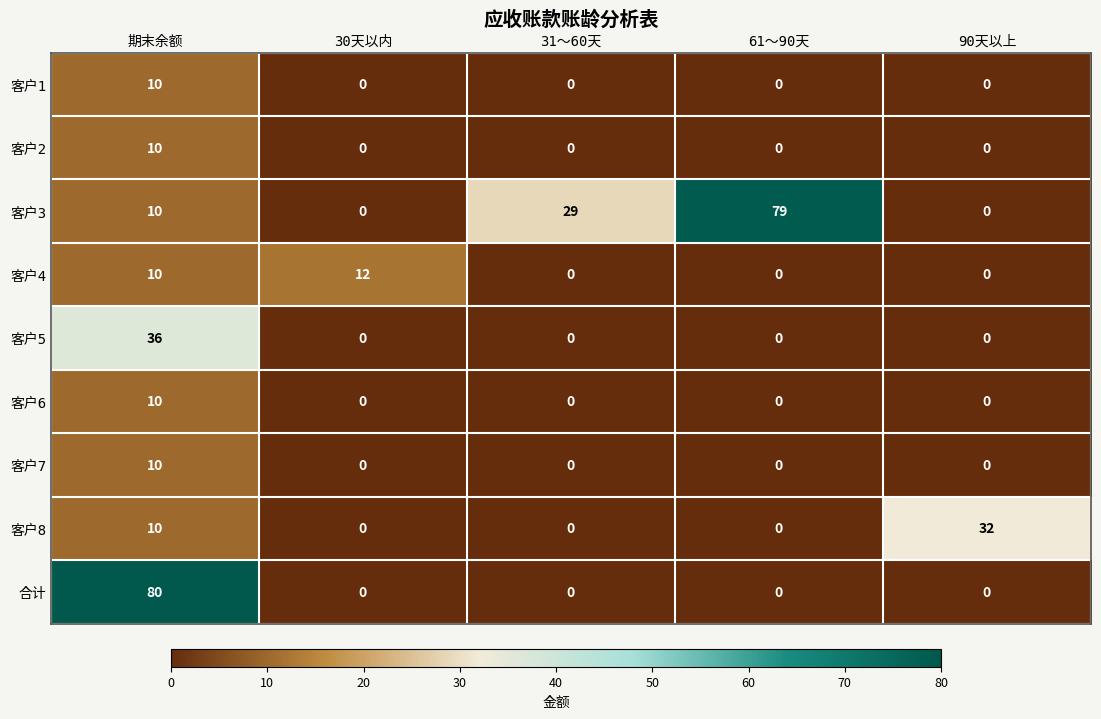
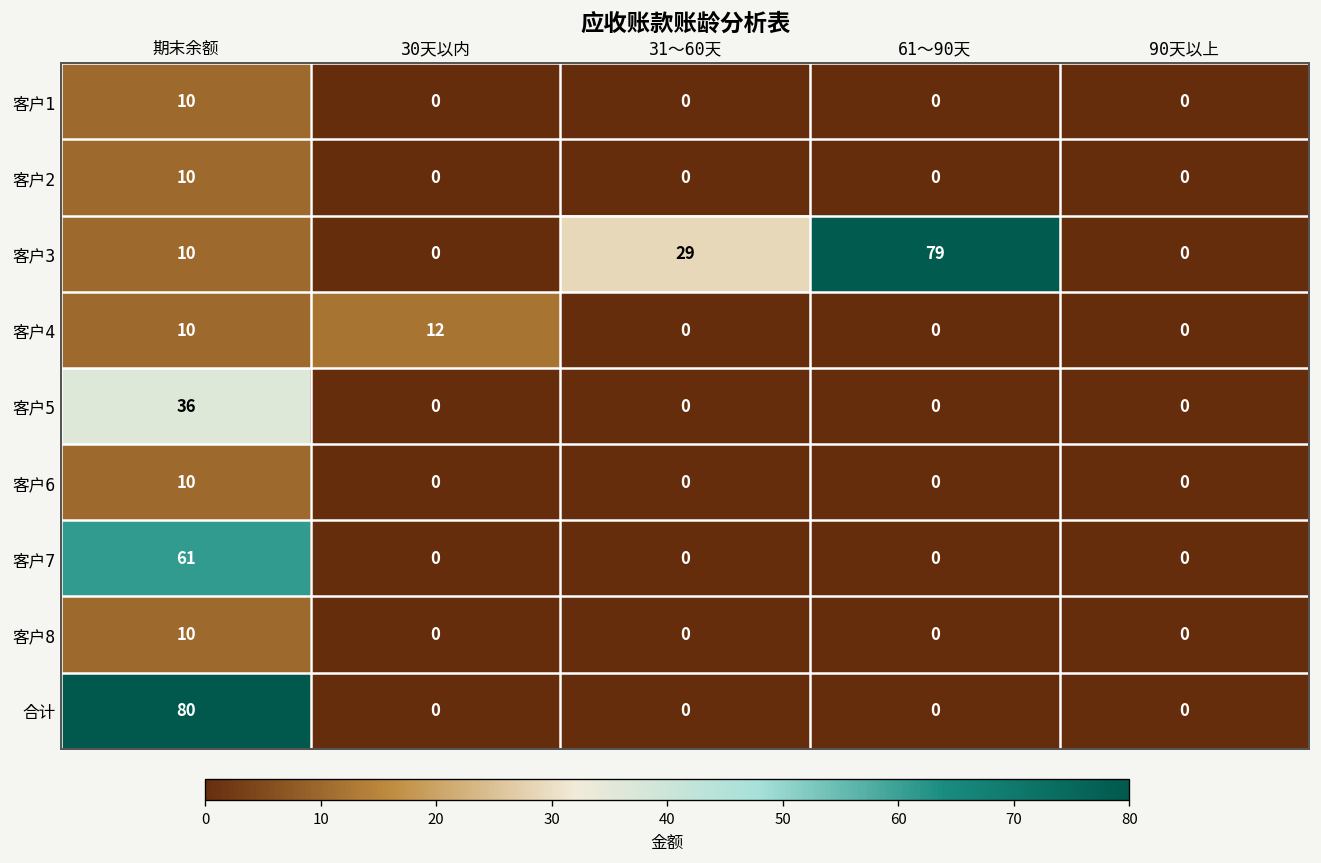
客户7, 期末余额: 10 -> 61
客户8, 90天以上: 32 -> 0
